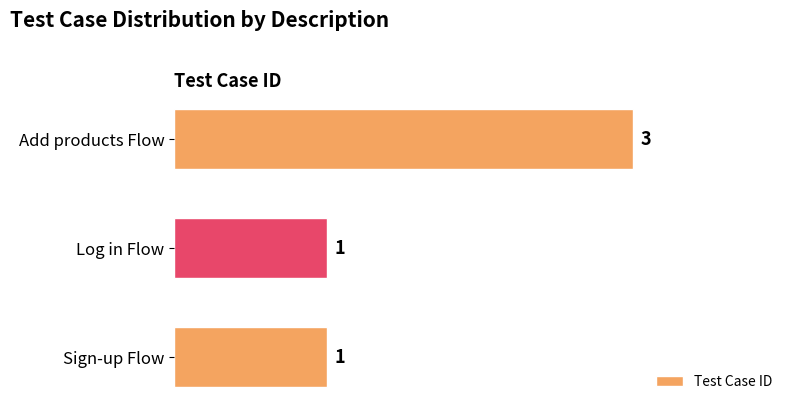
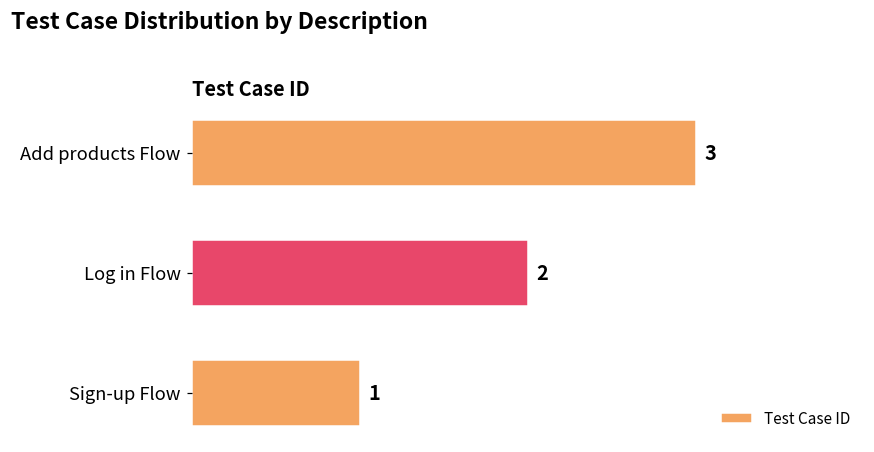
Log in Flow: 1 -> 2
